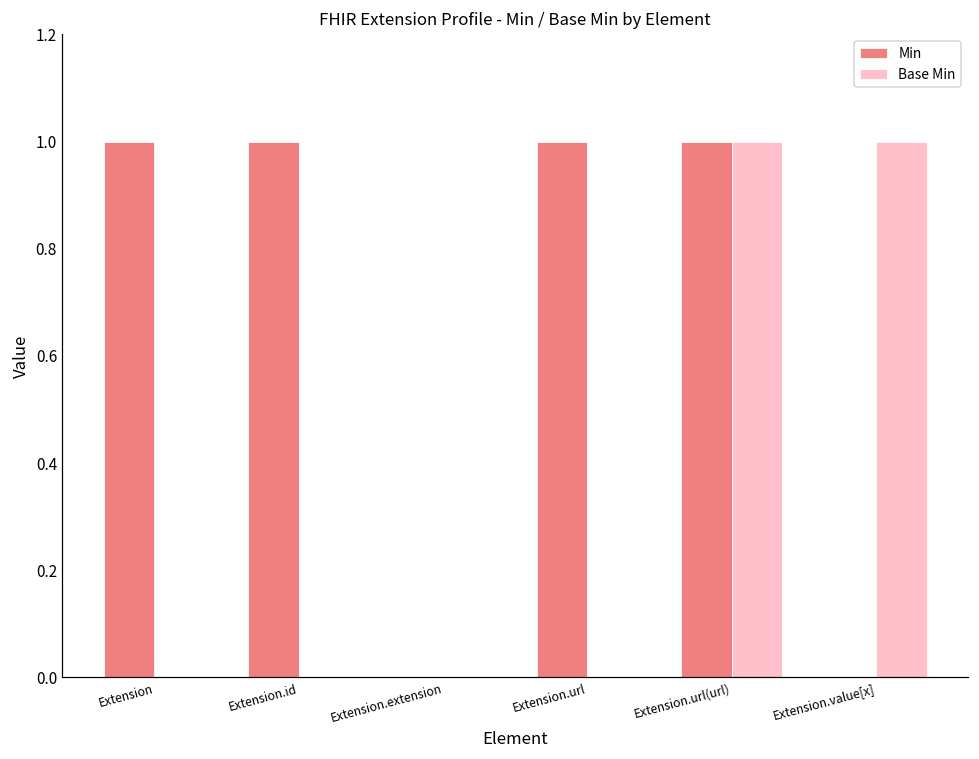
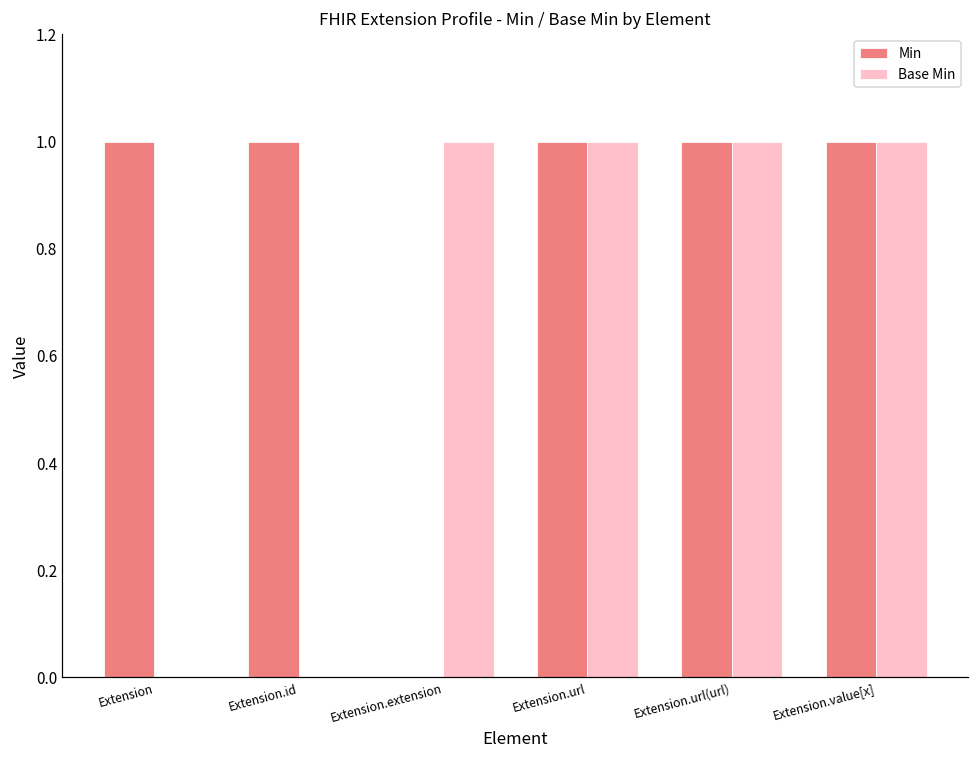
Base Min, Extension.extension: 0 -> 1
Base Min, Extension.url: 0 -> 1
Min, Extension.value[x]: 0 -> 1
